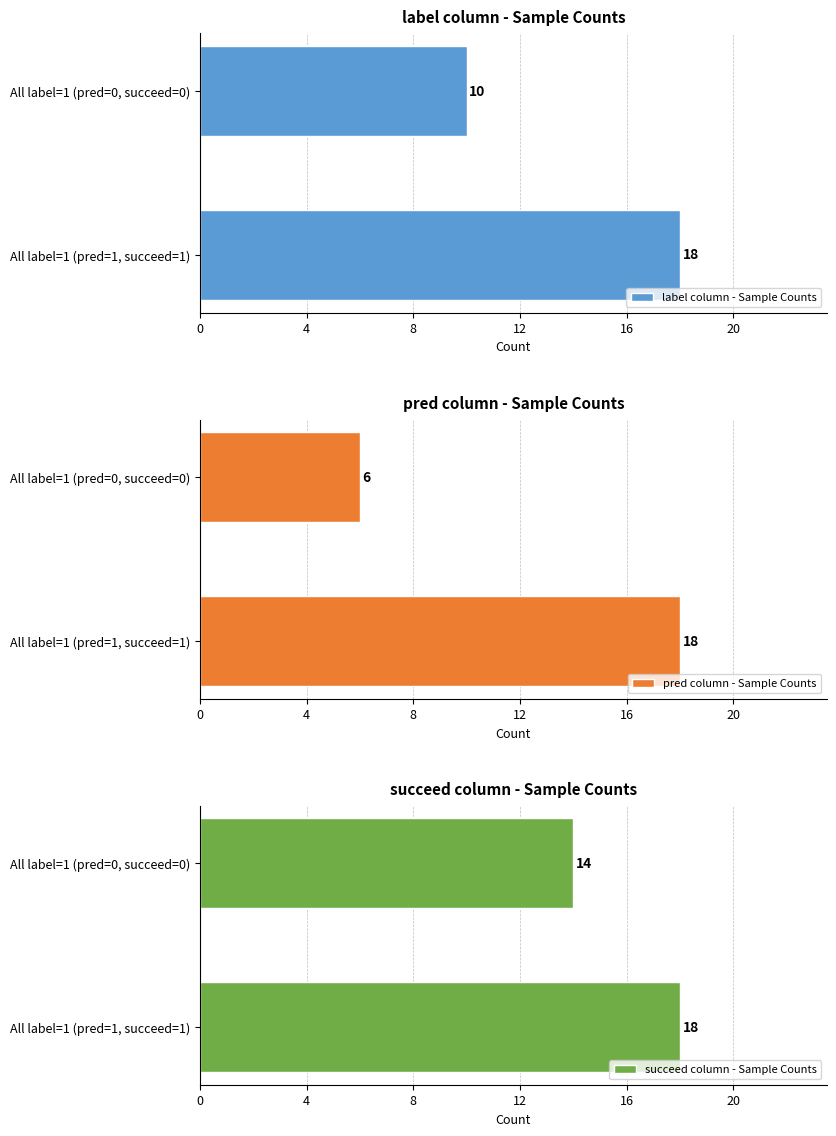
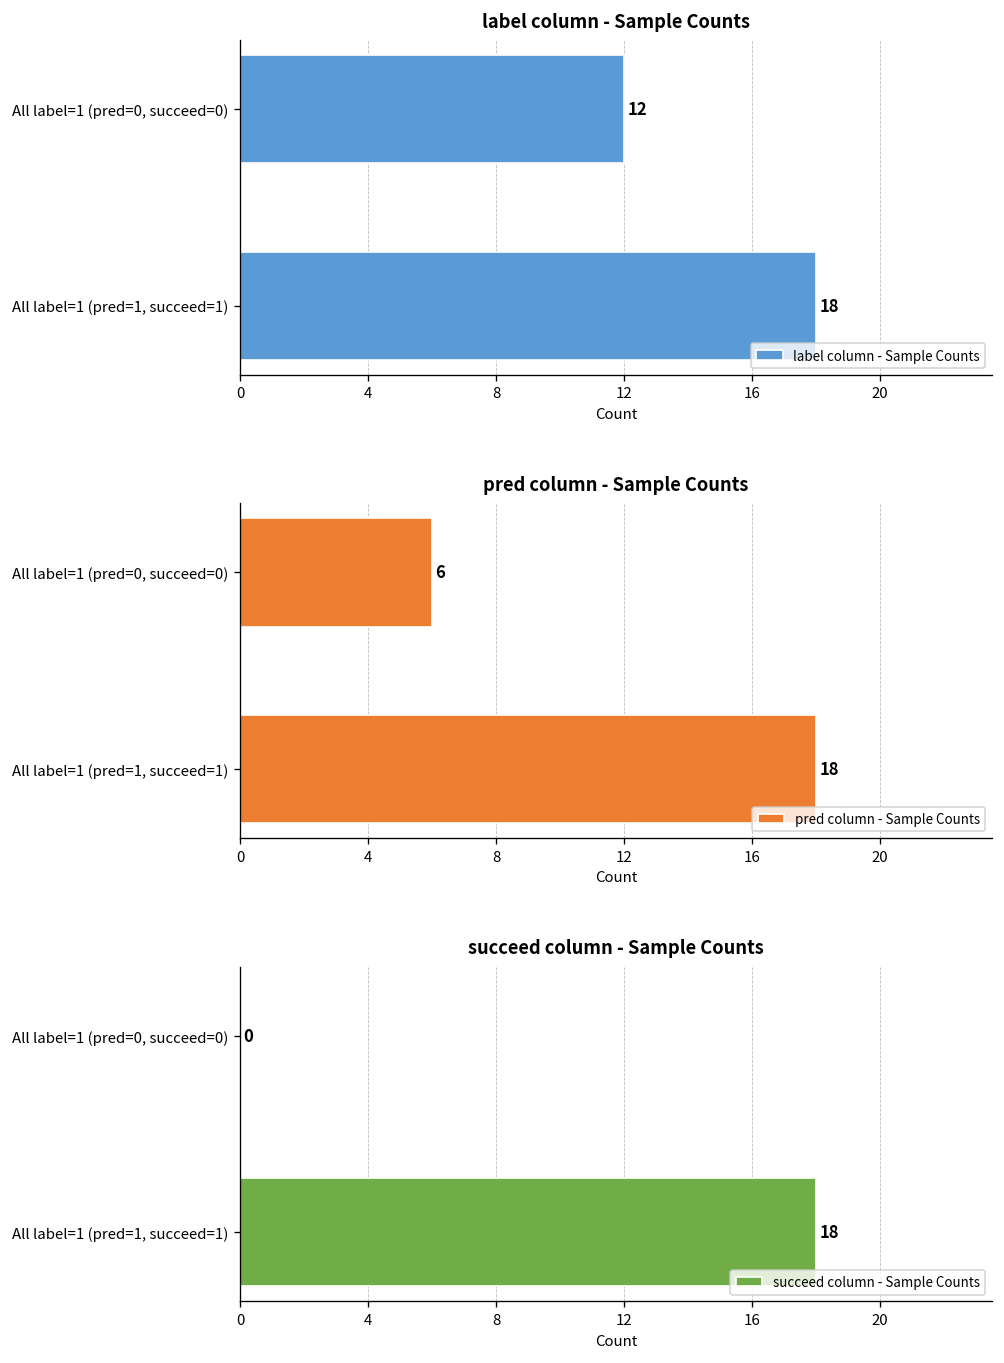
label column - Sample Counts, All label=1 (pred=0, succeed=0): 10 -> 12
succeed column - Sample Counts, All label=1 (pred=0, succeed=0): 14 -> 0
